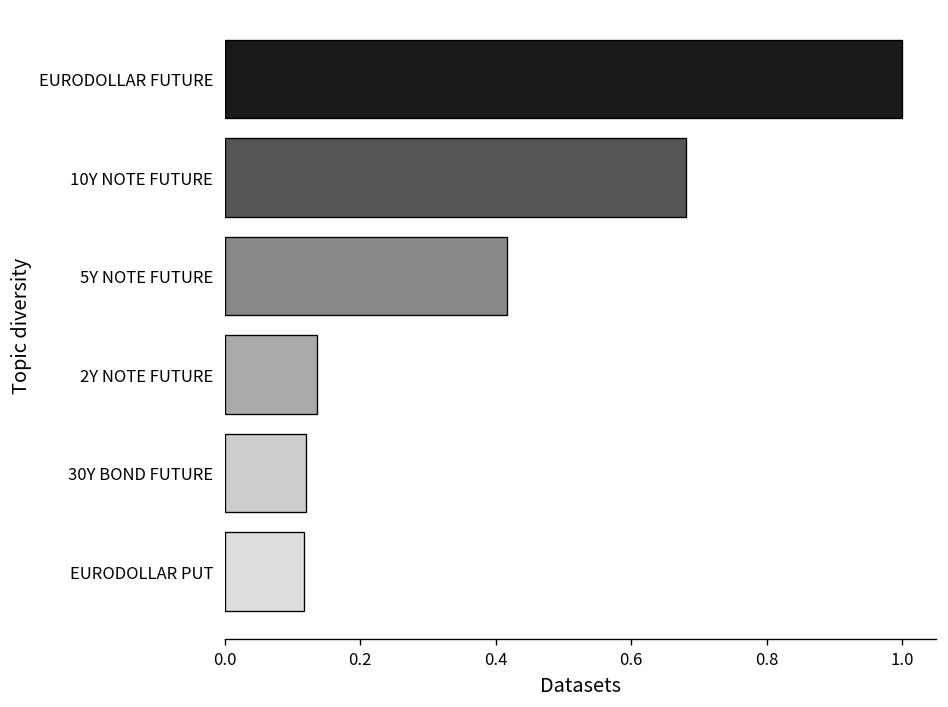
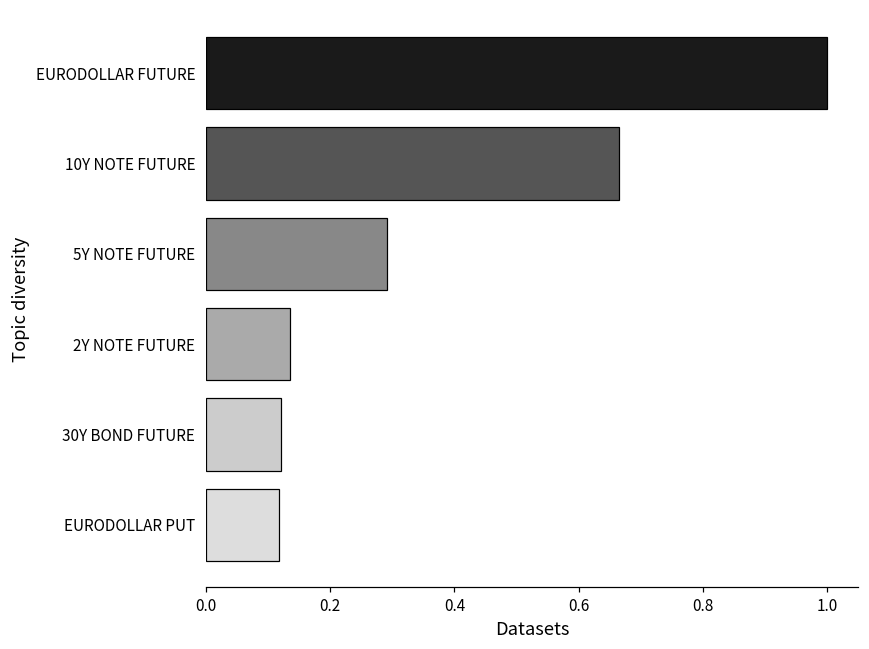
10Y NOTE FUTURE: 0.68 -> 0.67
5Y NOTE FUTURE: 0.42 -> 0.29
